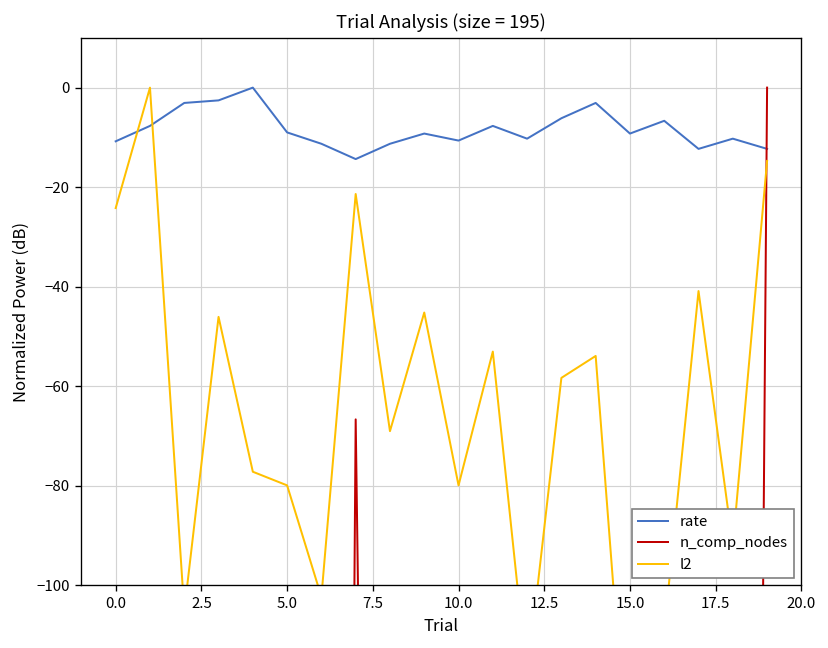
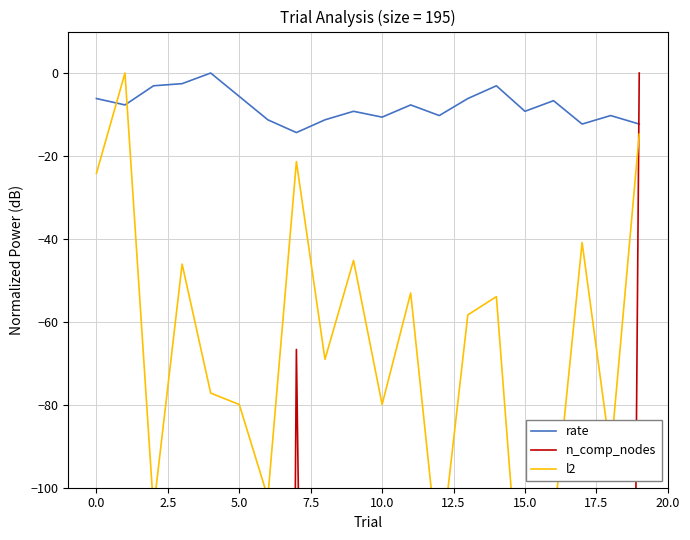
rate, 0.0: -11 -> -6
rate, 5.0: -9 -> -6
